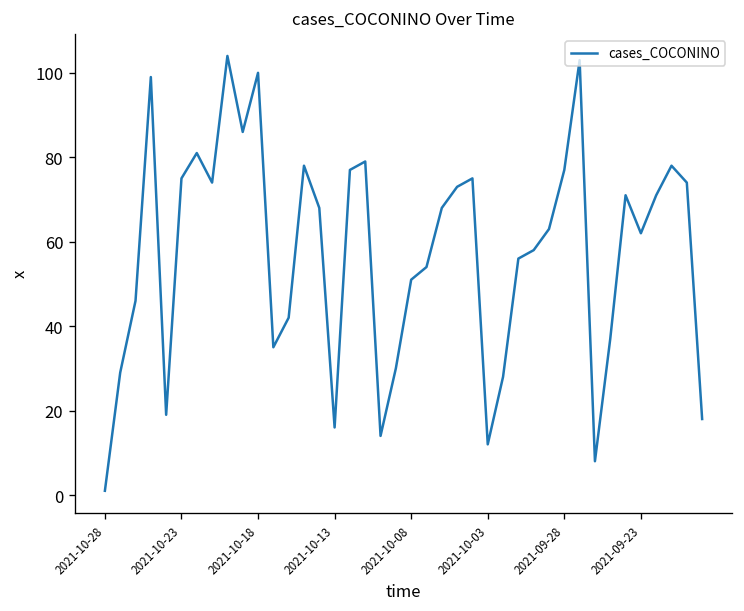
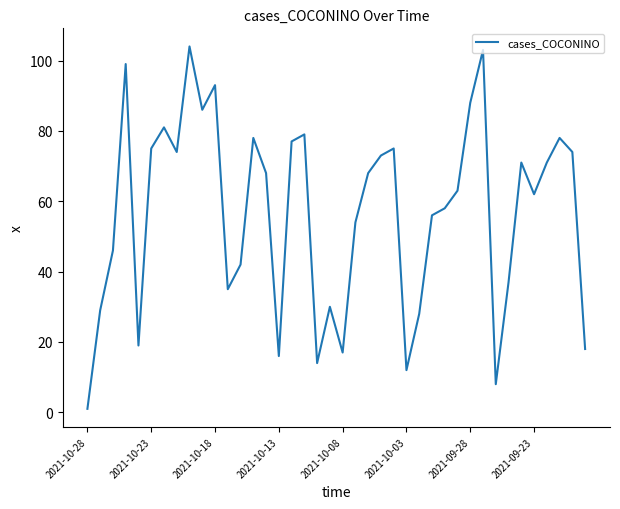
2021-10-18: 100 -> 93
2021-10-08: 51 -> 17
2021-09-28: 77 -> 88
